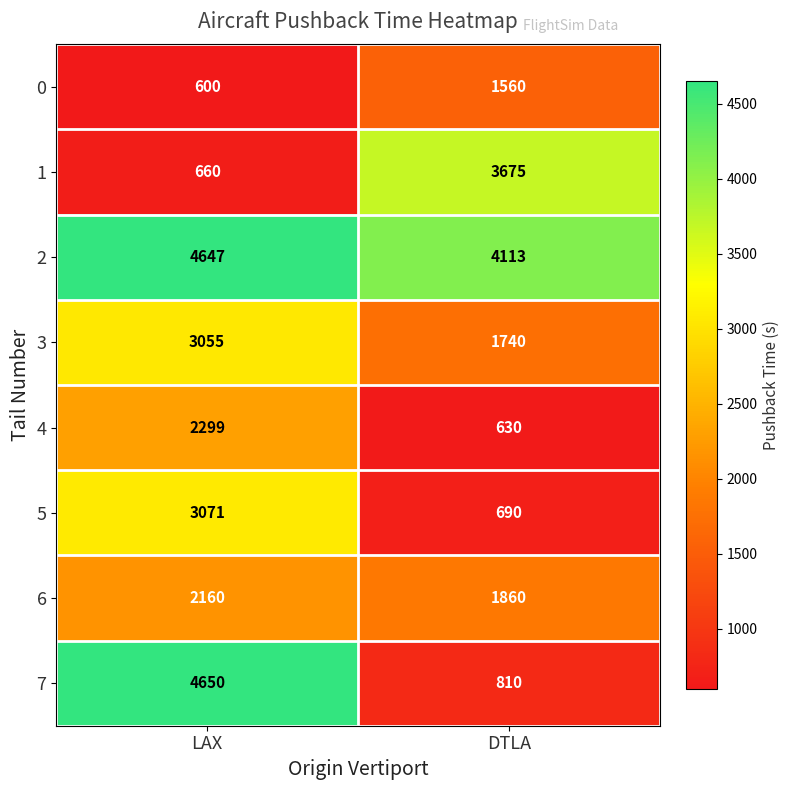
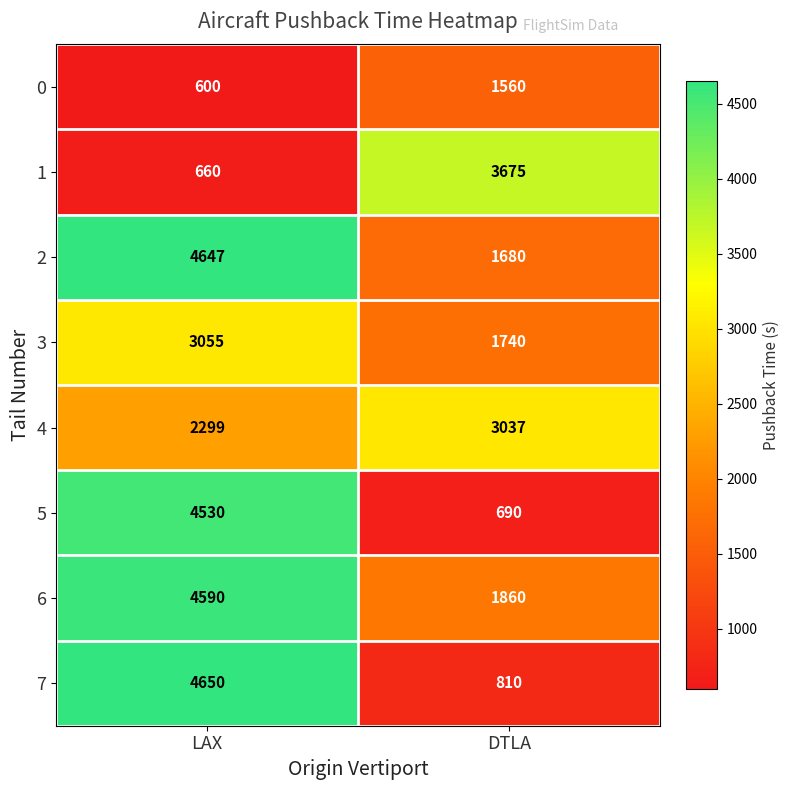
2, DTLA: 4113 -> 1680
4, DTLA: 630 -> 3037
5, LAX: 3071 -> 4530
6, LAX: 2160 -> 4590
